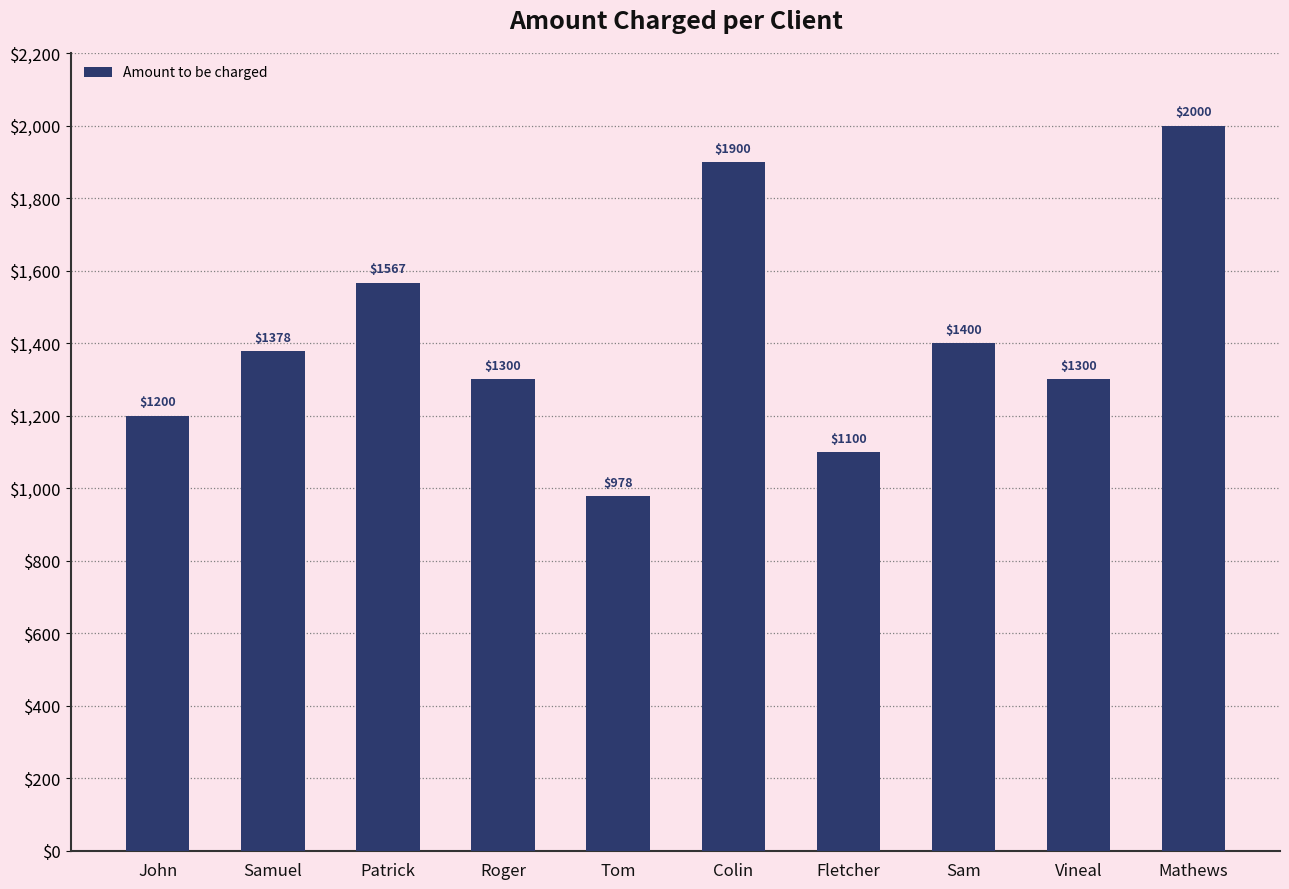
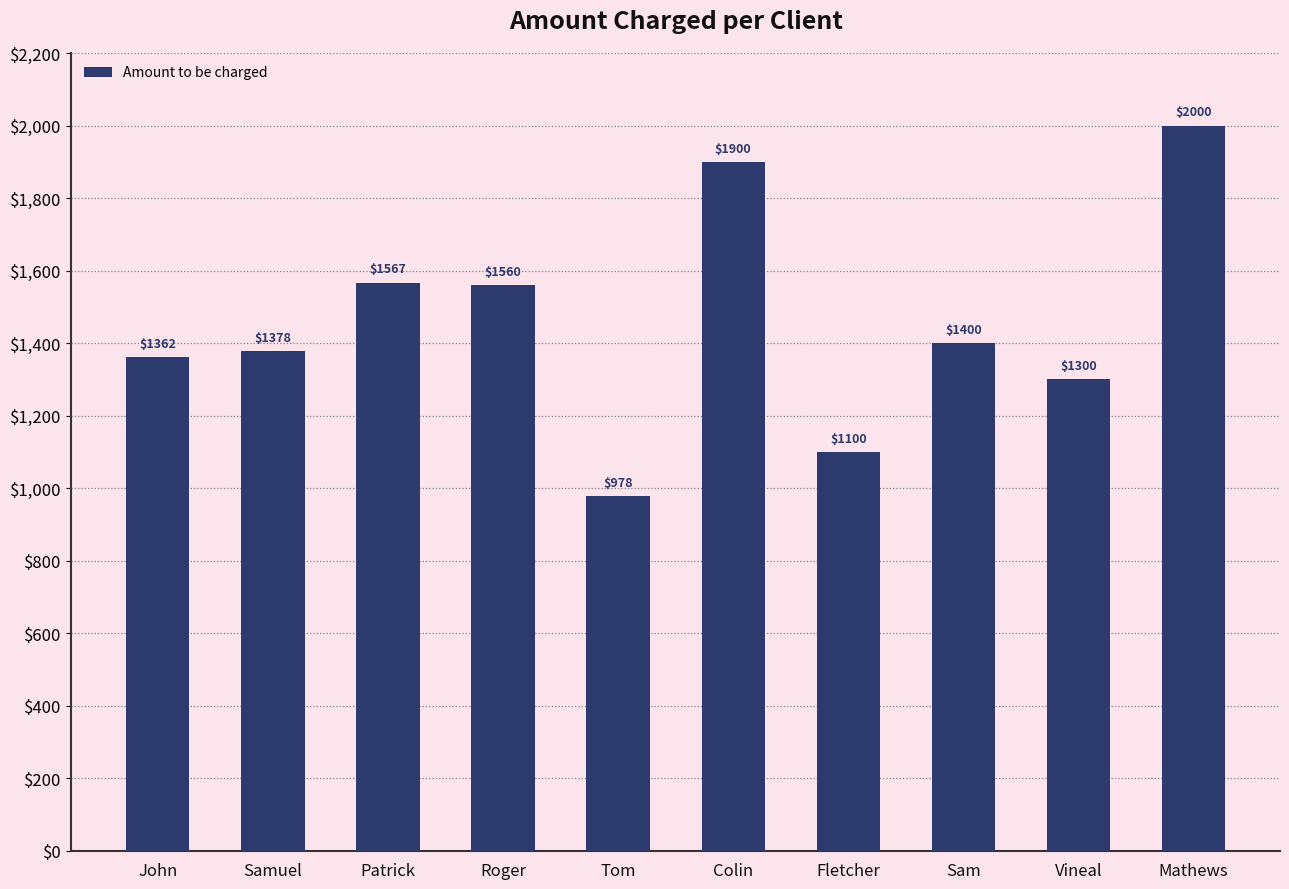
John: $1200 -> $1362
Roger: $1300 -> $1560
